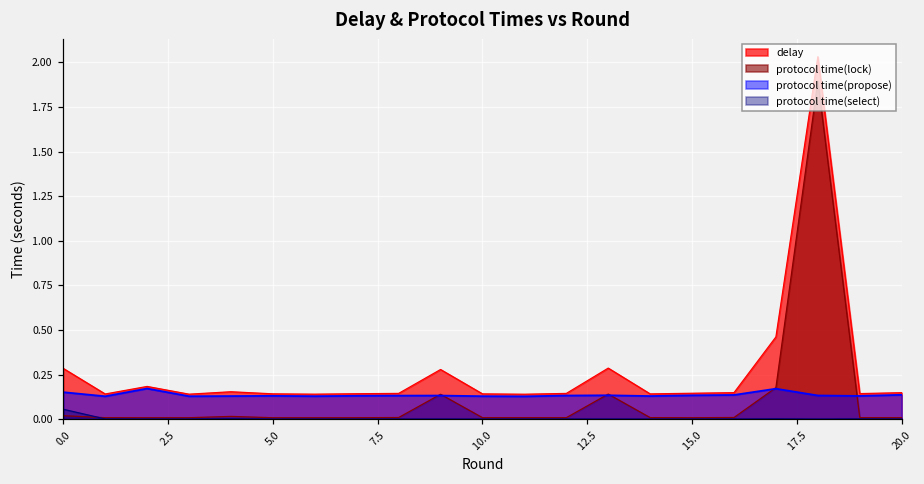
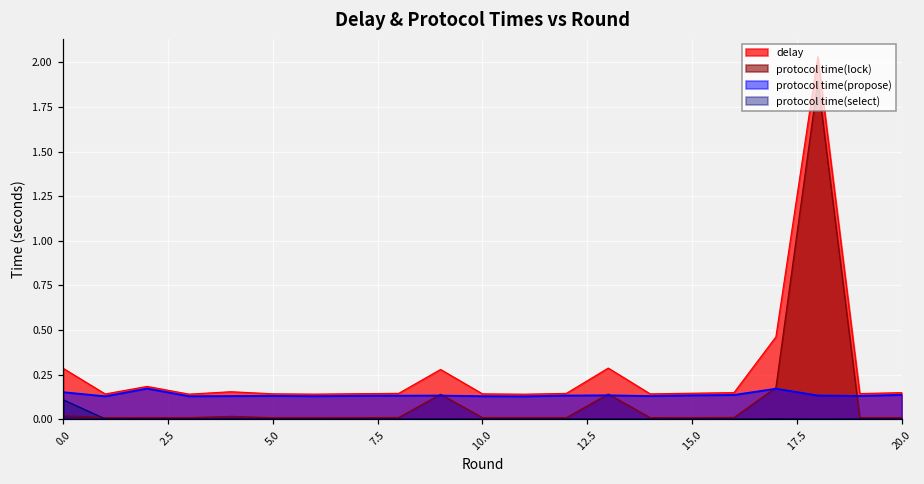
protocol time(select), 0.0: 0.06 -> 0.11
